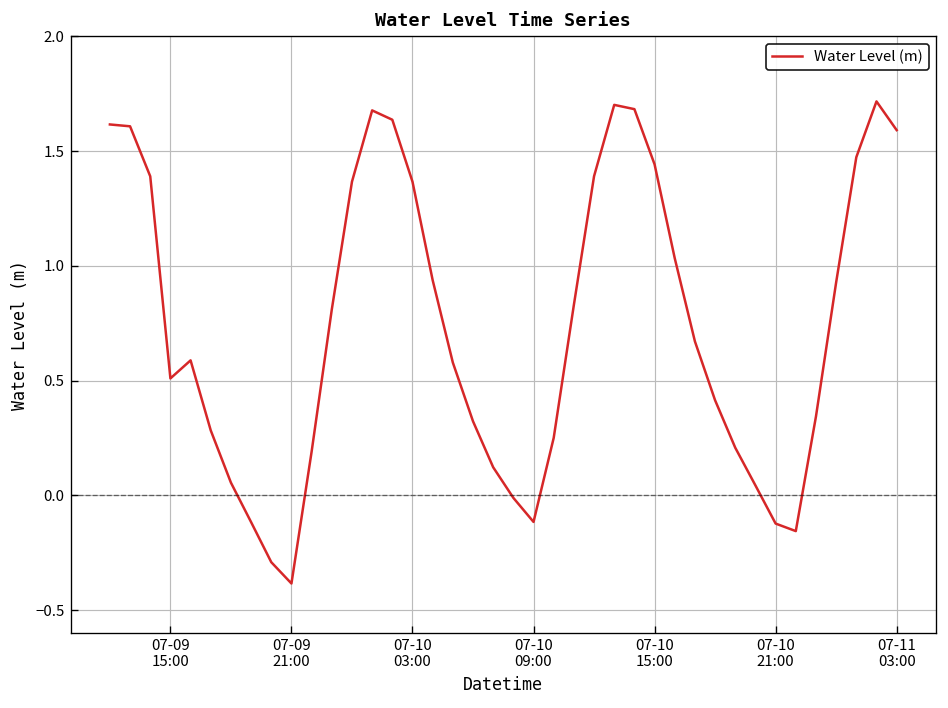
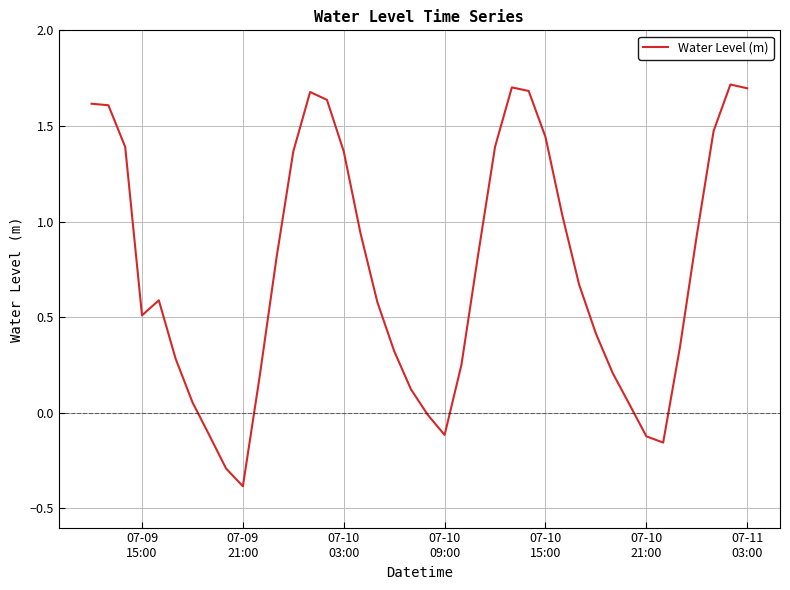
07-11 03:00: 1.59 -> 1.70
